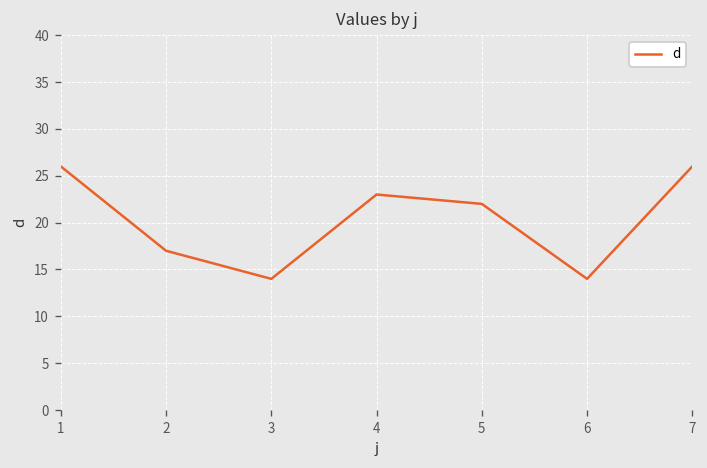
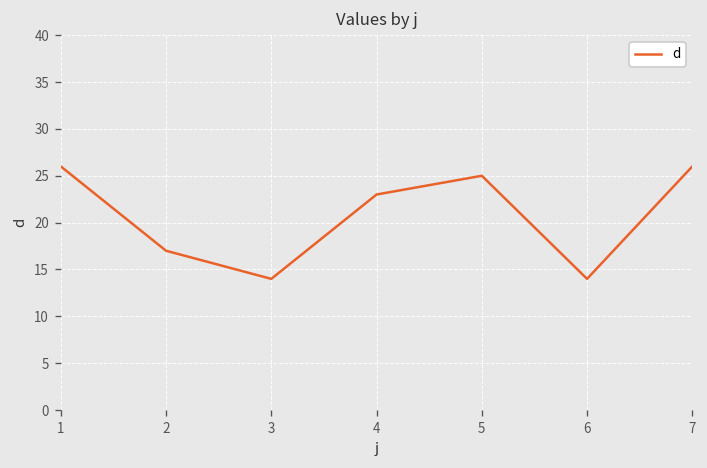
5: 22 -> 25
